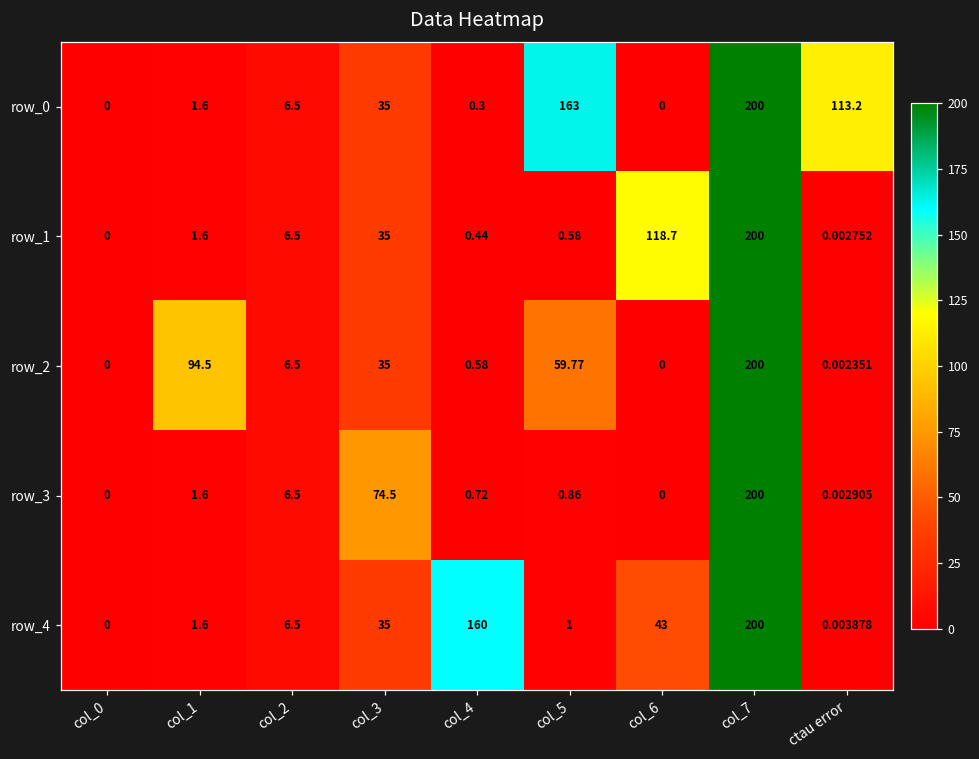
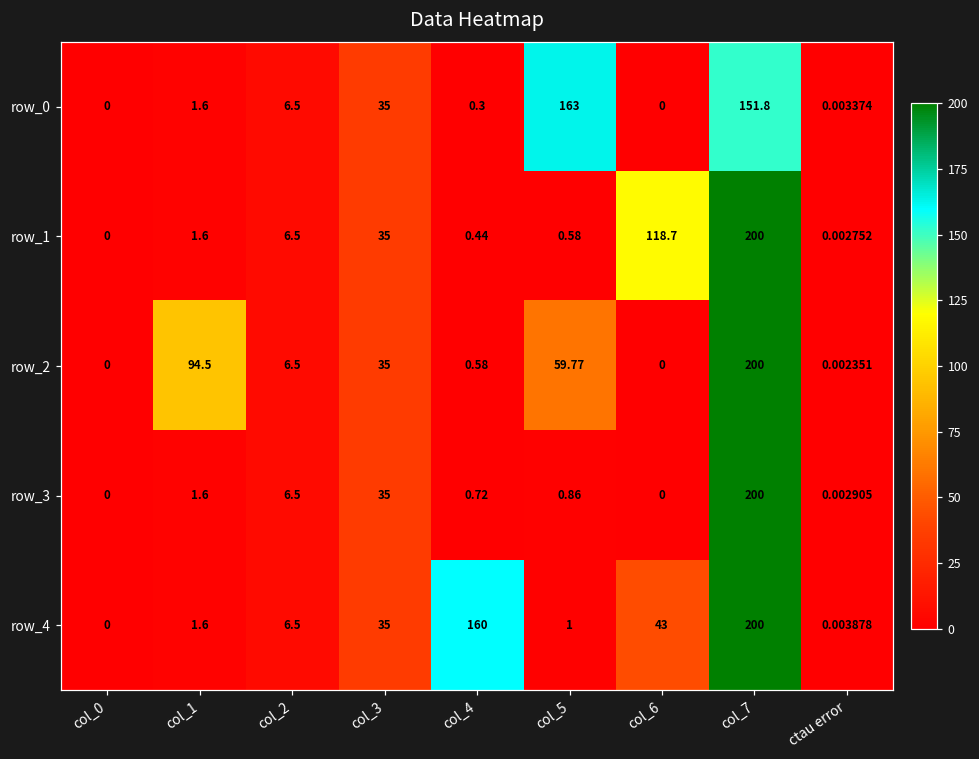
row_0, col_7: 200 -> 151.8
row_0, ctau error: 113.2 -> 0.003374
row_3, col_3: 74.5 -> 35
